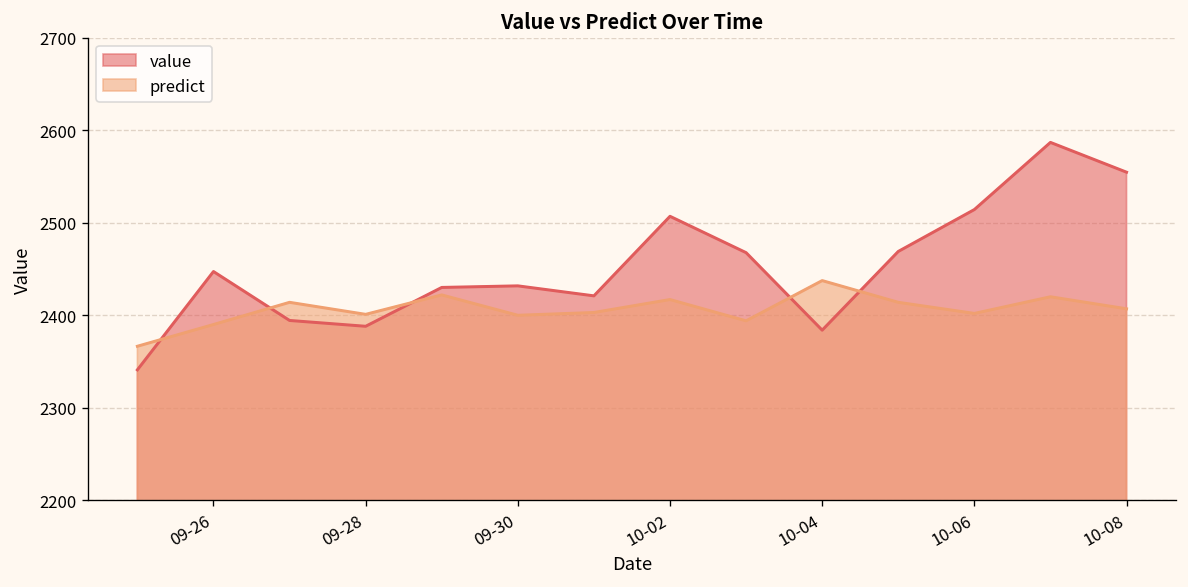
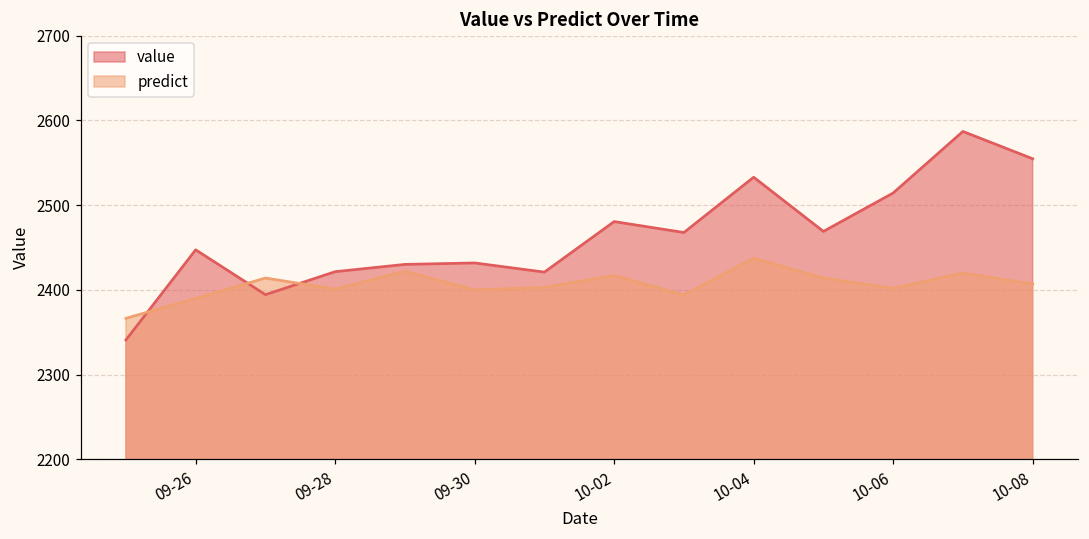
value, 09-28: 2390 -> 2420
value, 10-02: 2510 -> 2480
value, 10-04: 2380 -> 2530
